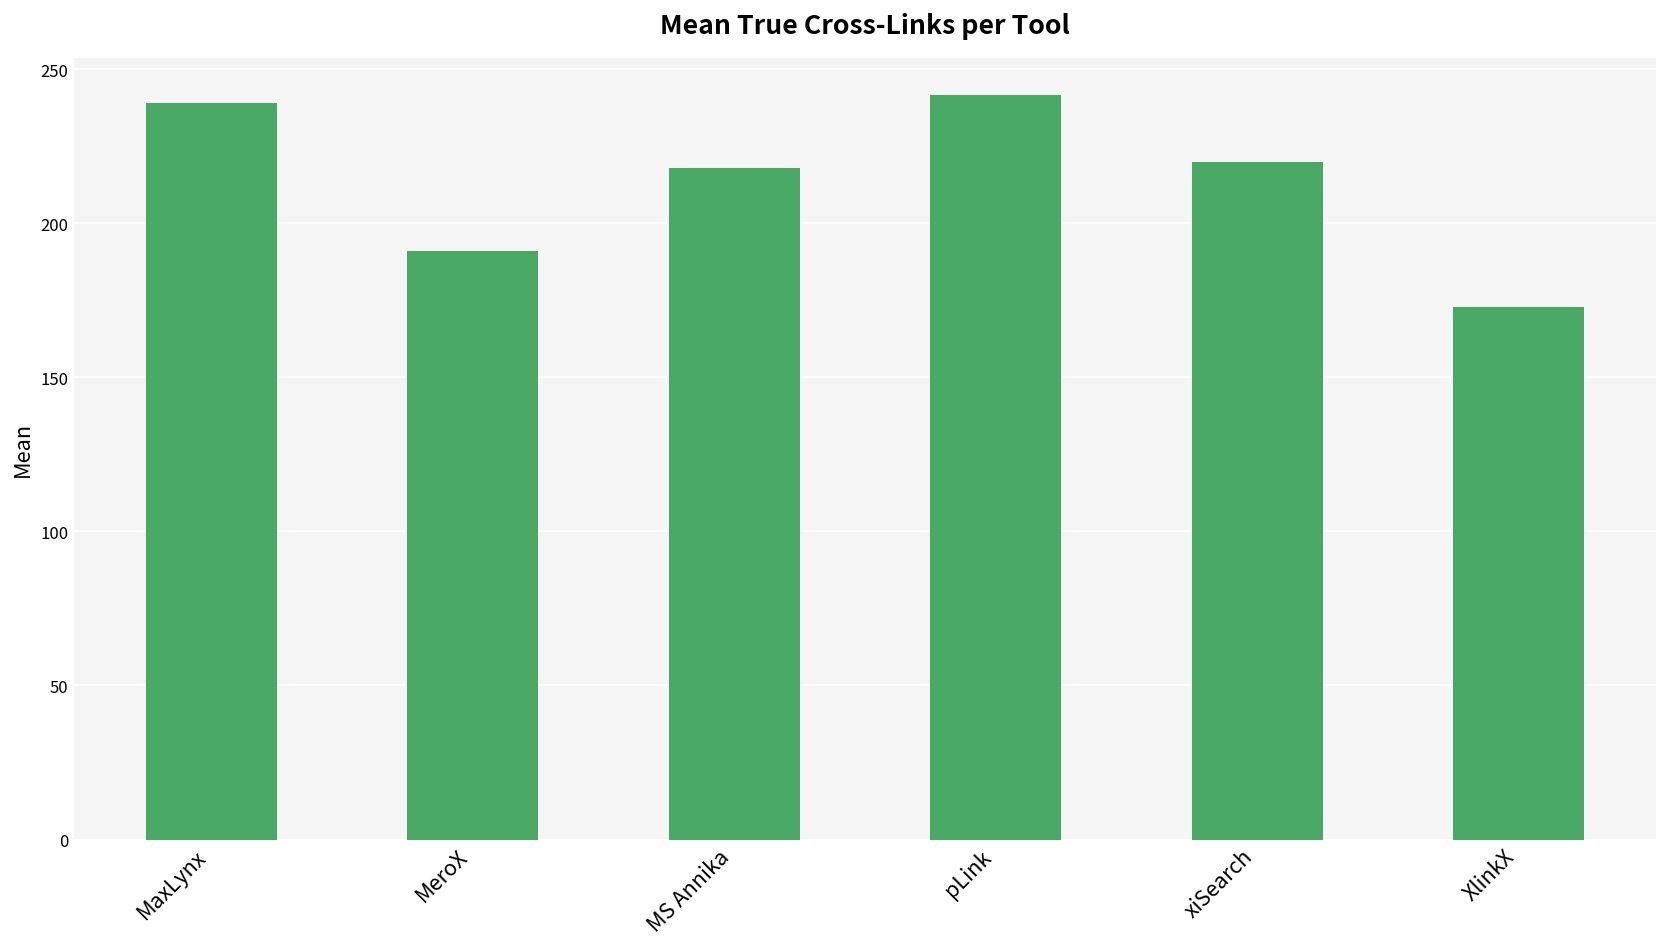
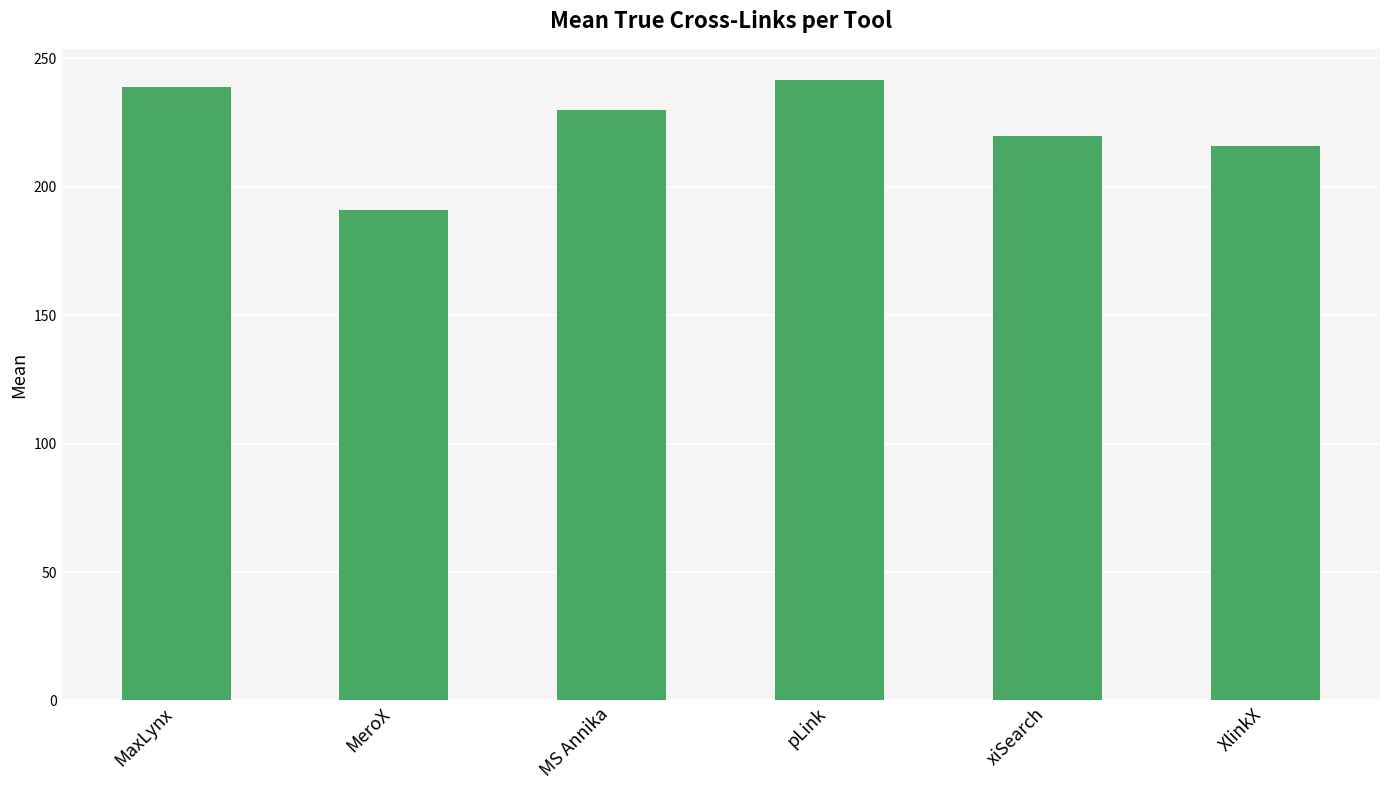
MS Annika: 218 -> 230
XlinkX: 173 -> 216
